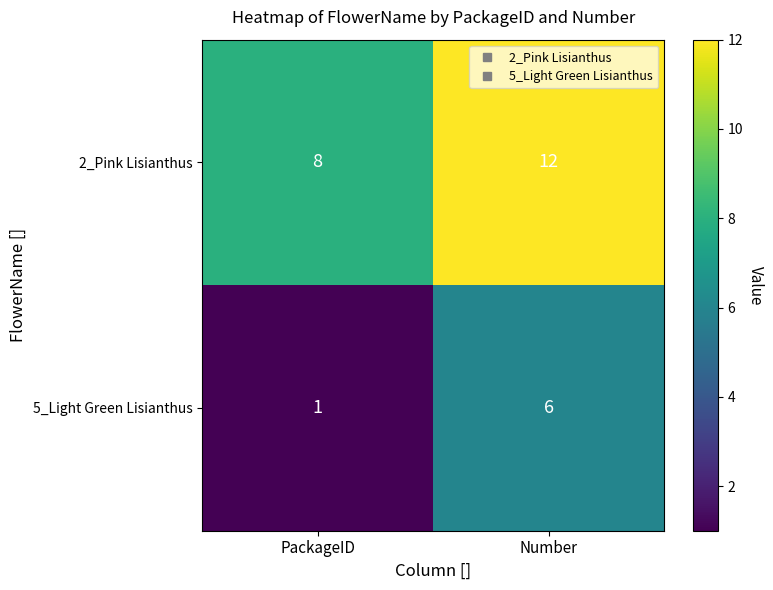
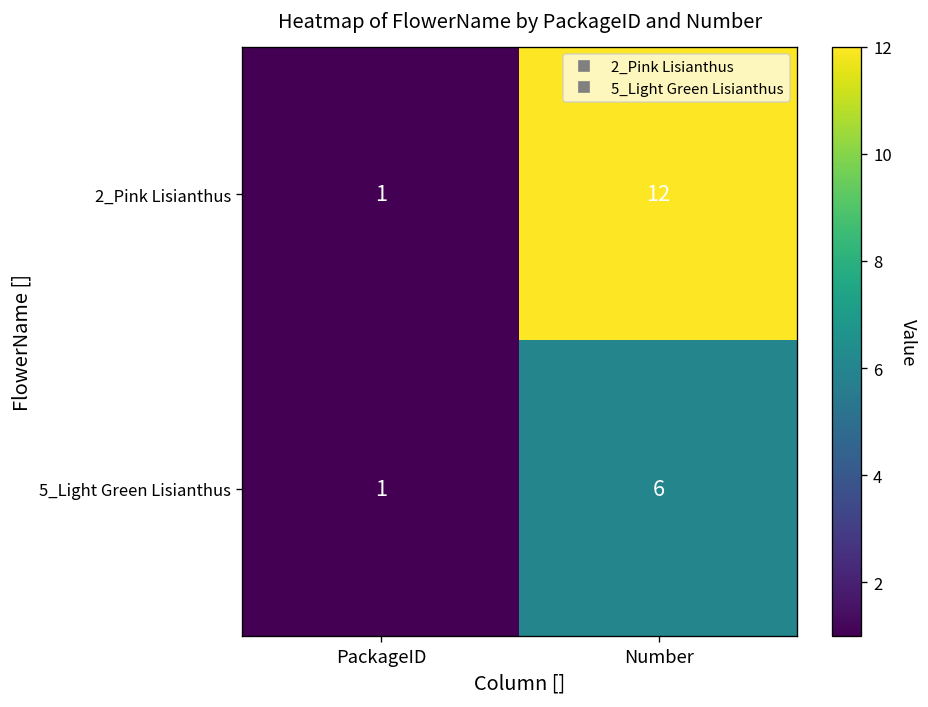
2_Pink Lisianthus, PackageID: 8 -> 1
